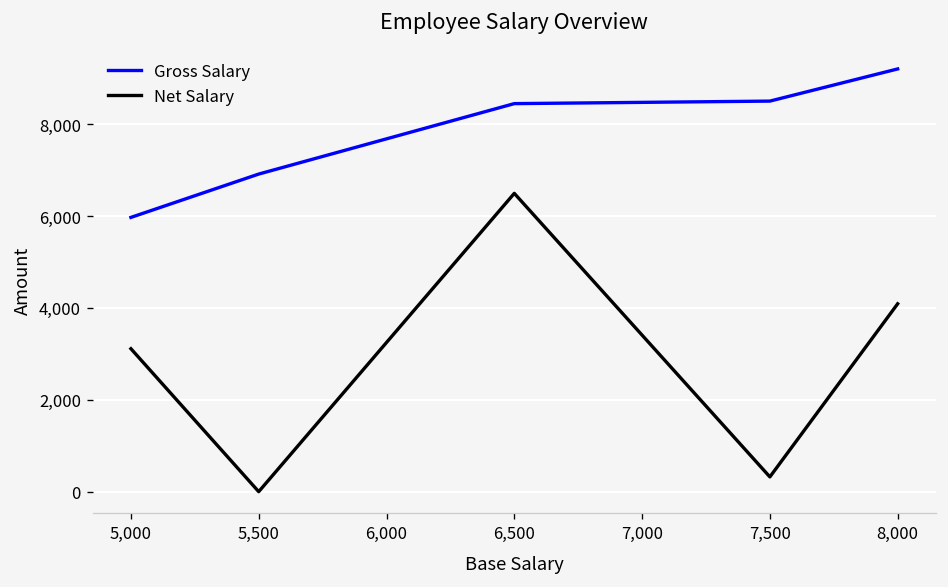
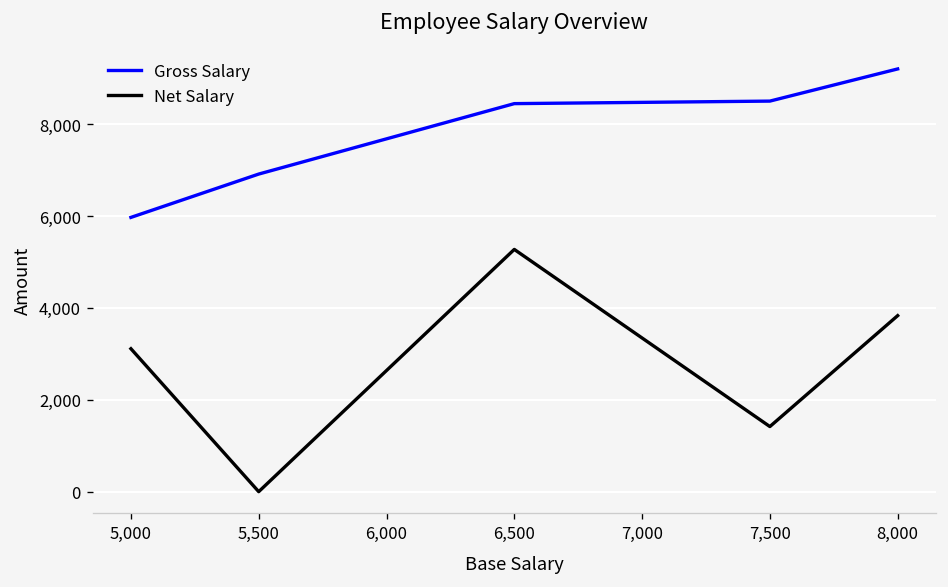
Net Salary, 6,500: 6,500 -> 5,300
Net Salary, 7,500: 300 -> 1,400
Net Salary, 8,000: 4,100 -> 3,800
